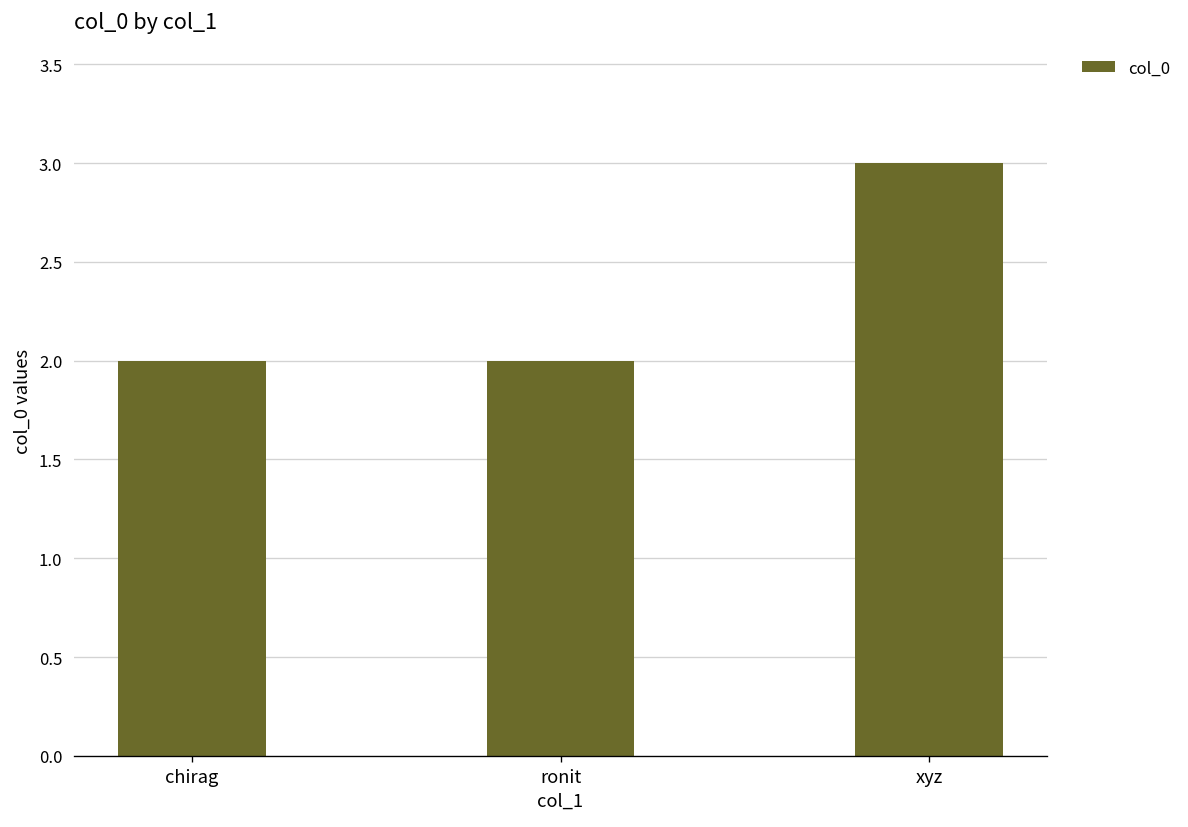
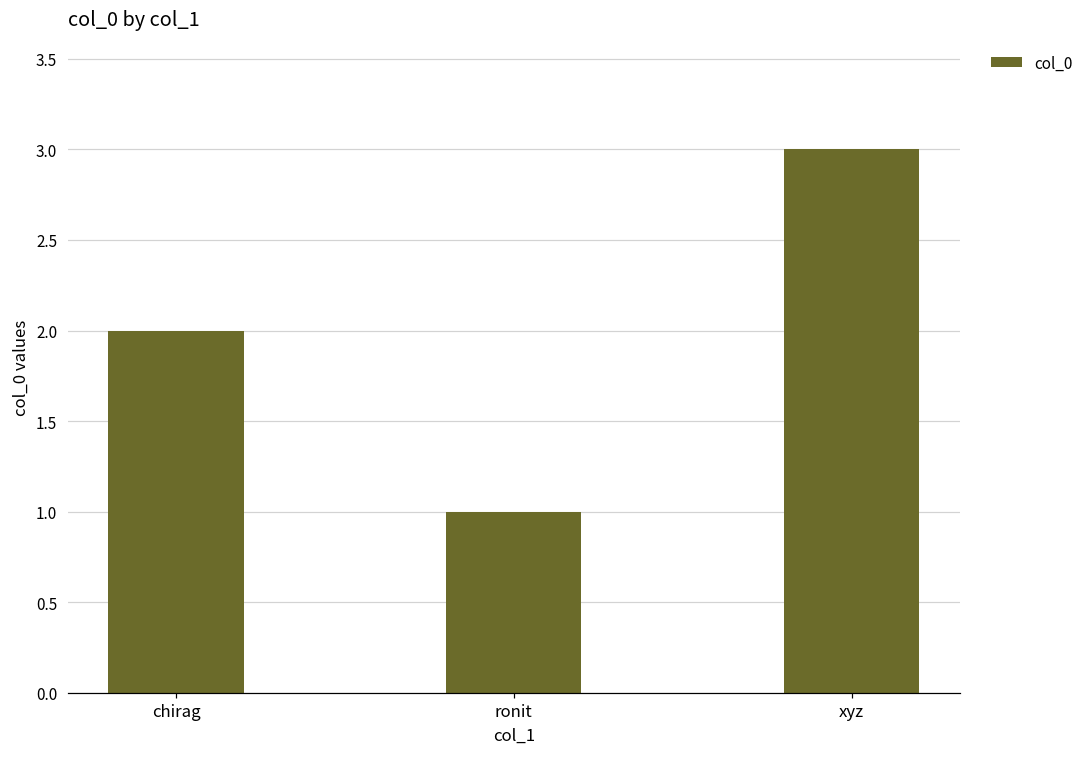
ronit: 2 -> 1
